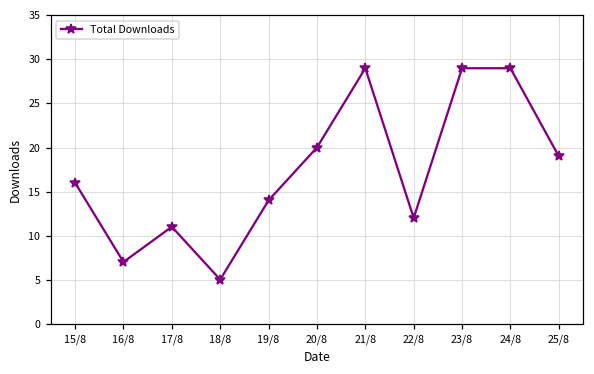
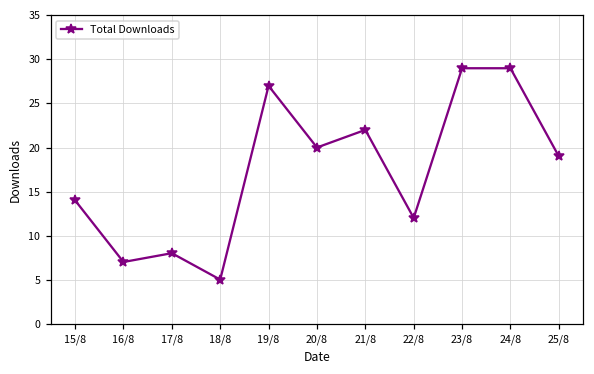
15/8: 16 -> 14
17/8: 11 -> 8
19/8: 14 -> 27
21/8: 29 -> 22
